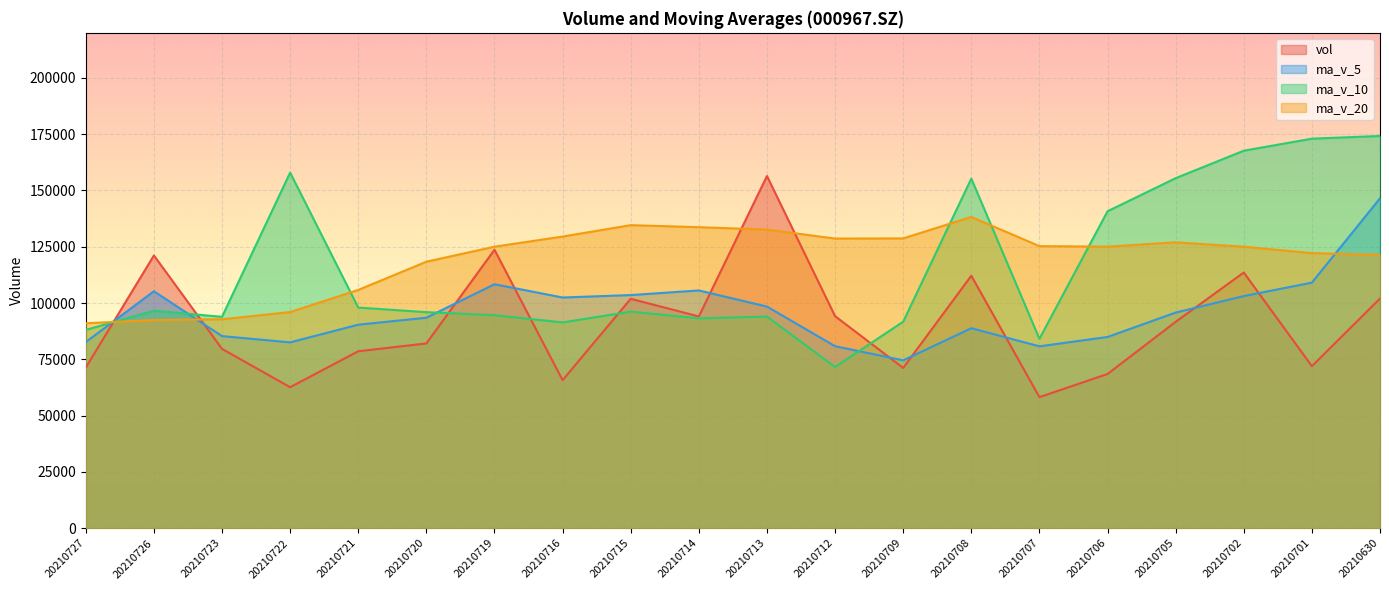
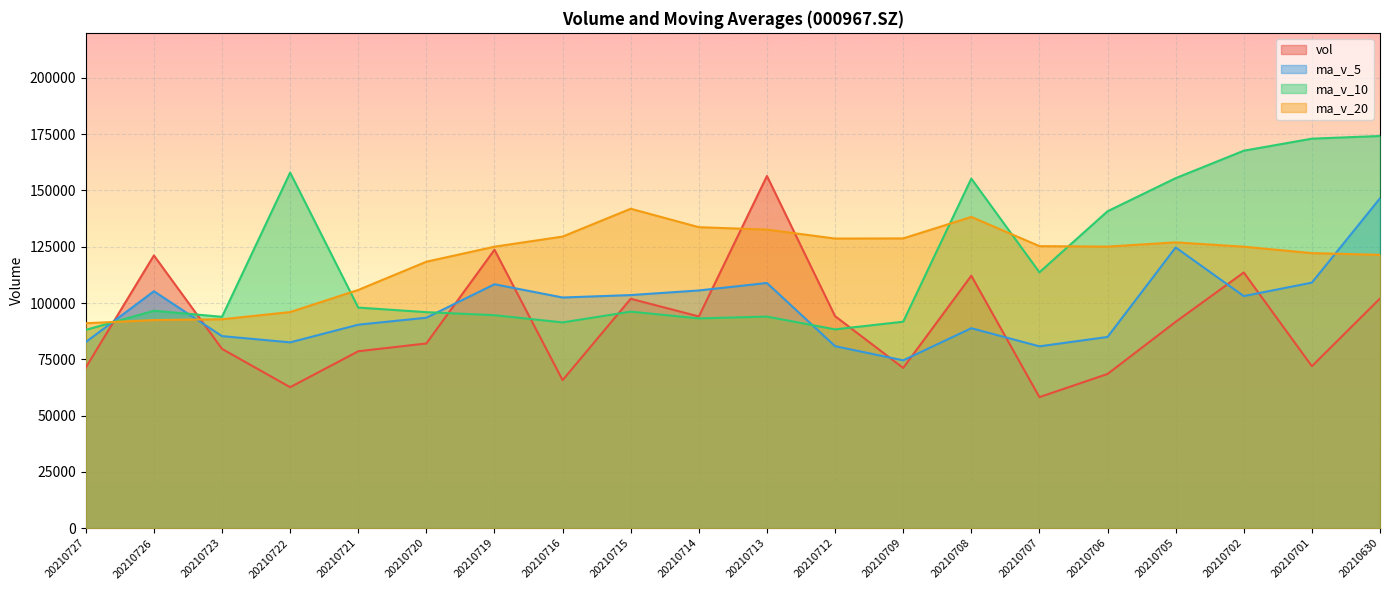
ma_v_20, 20210715: 135000 -> 142000
ma_v_5, 20210713: 98000 -> 109000
ma_v_10, 20210712: 72000 -> 88000
ma_v_10, 20210707: 84000 -> 114000
ma_v_5, 20210705: 96000 -> 125000
